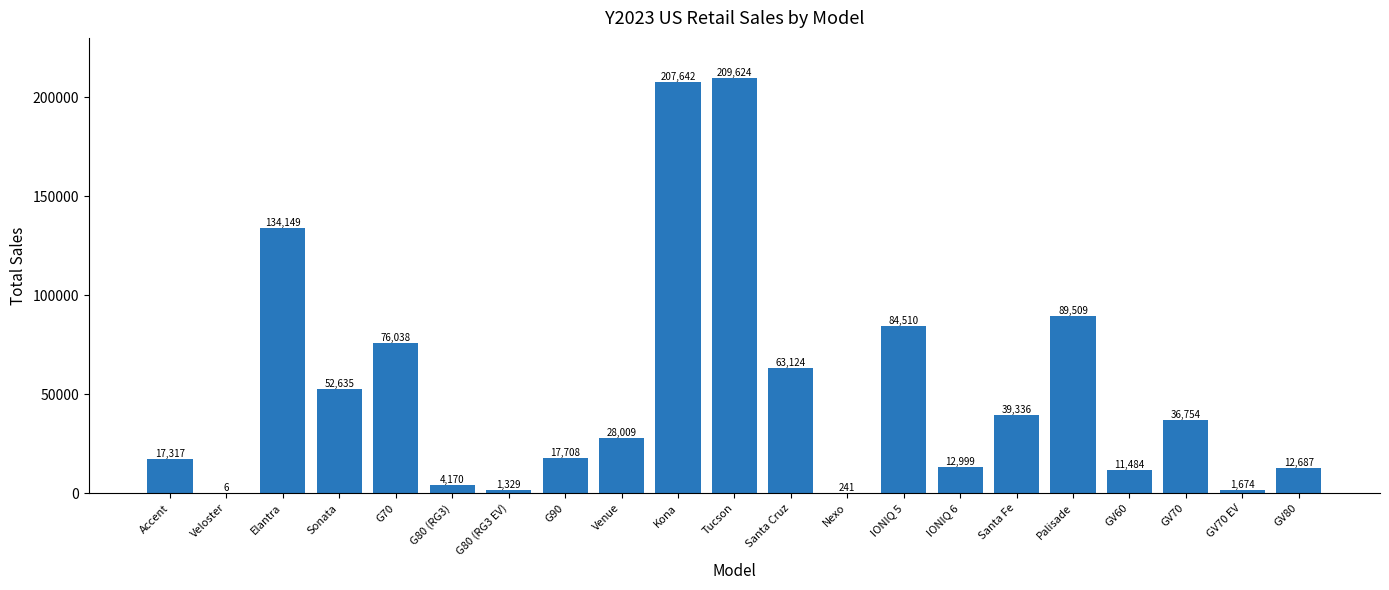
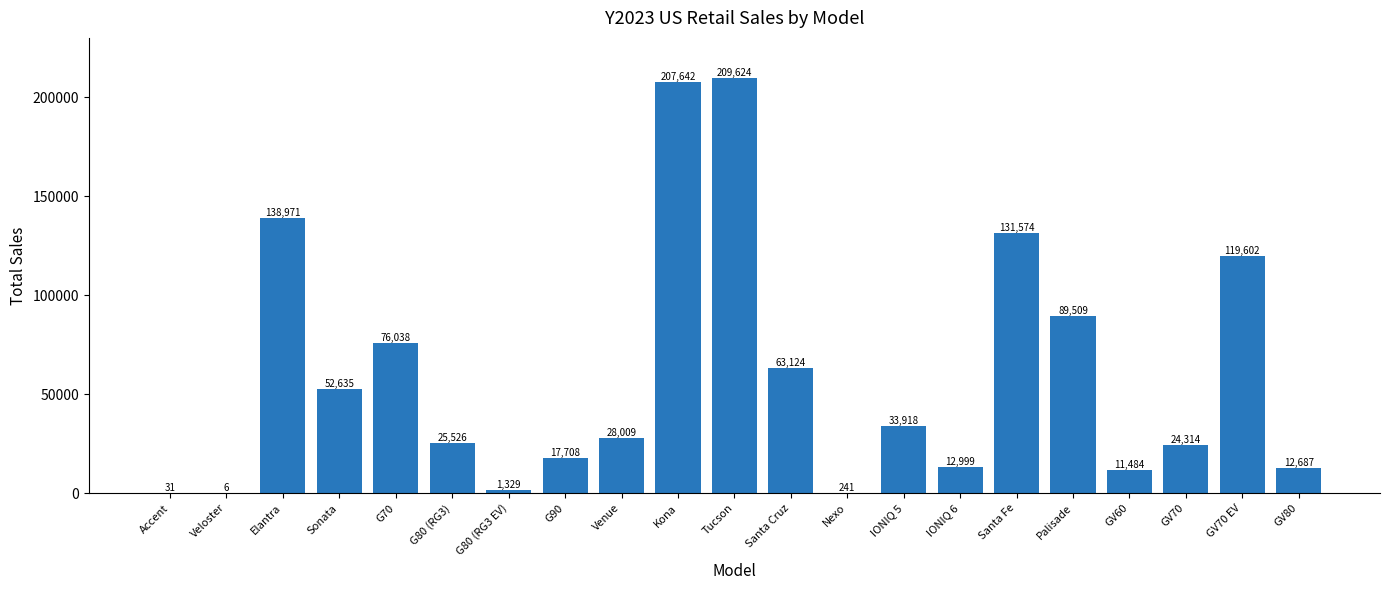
Accent: 17,317 -> 31
Elantra: 134,149 -> 138,971
G80 (RG3): 4,170 -> 25,526
IONIQ 5: 84,510 -> 33,918
Santa Fe: 39,336 -> 131,574
GV70: 36,754 -> 24,314
GV70 EV: 1,674 -> 119,602
